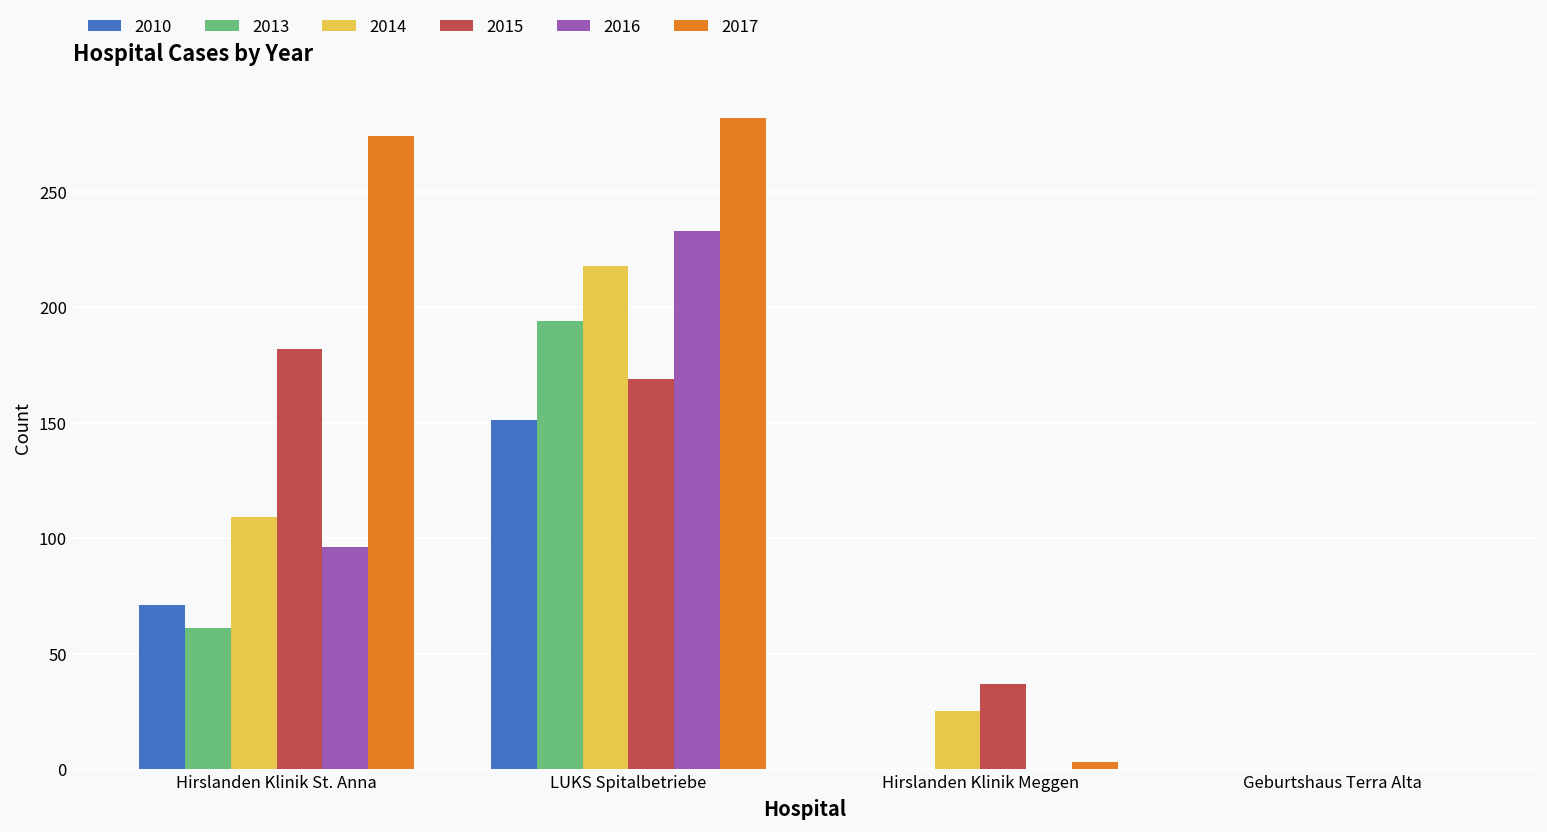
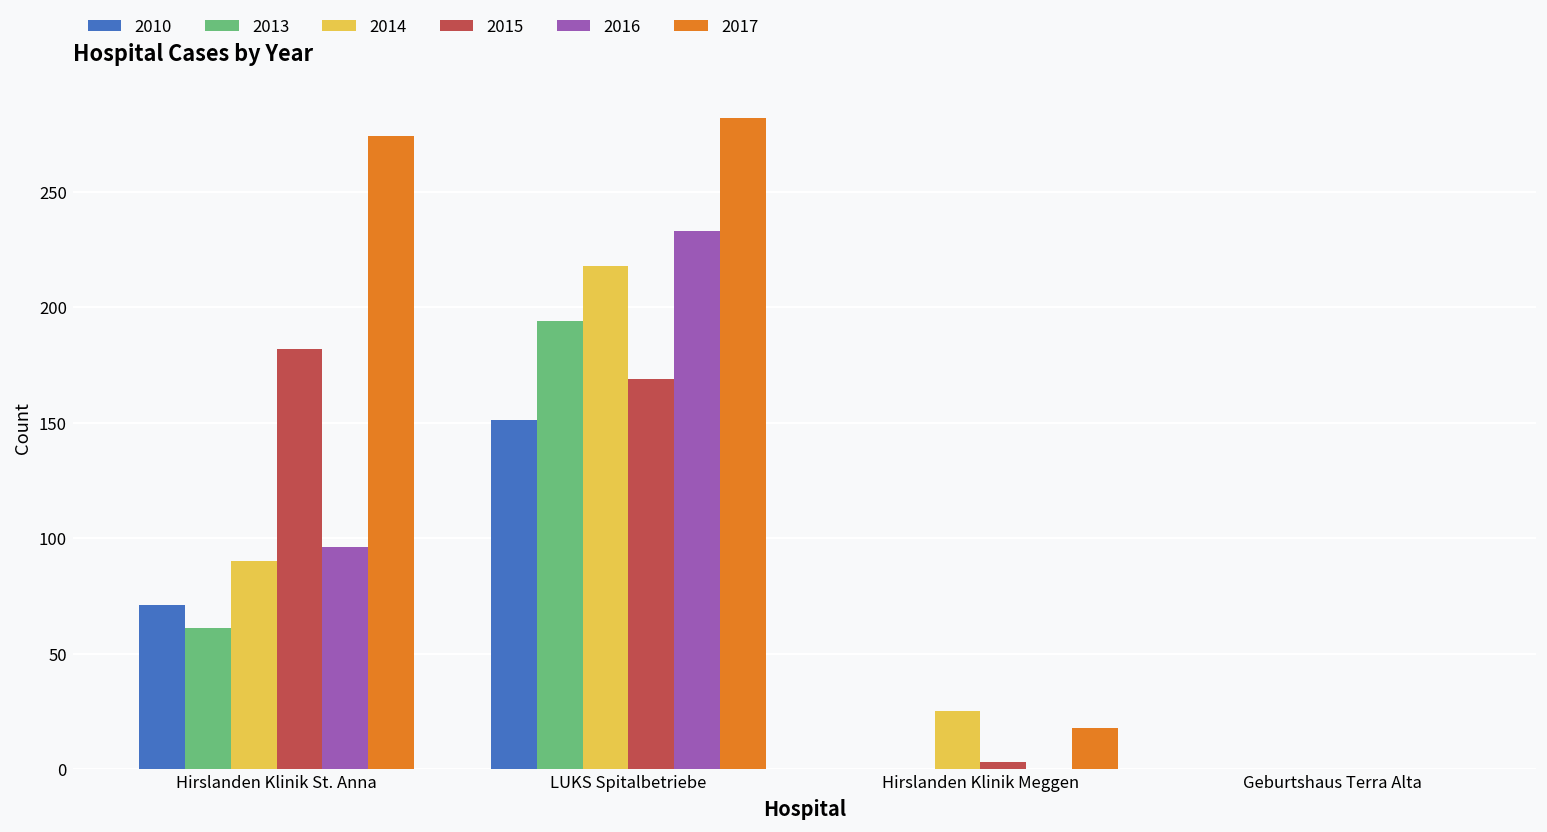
2014, Hirslanden Klinik St. Anna: 109 -> 90
2015, Hirslanden Klinik Meggen: 37 -> 3
2017, Hirslanden Klinik Meggen: 3 -> 18
